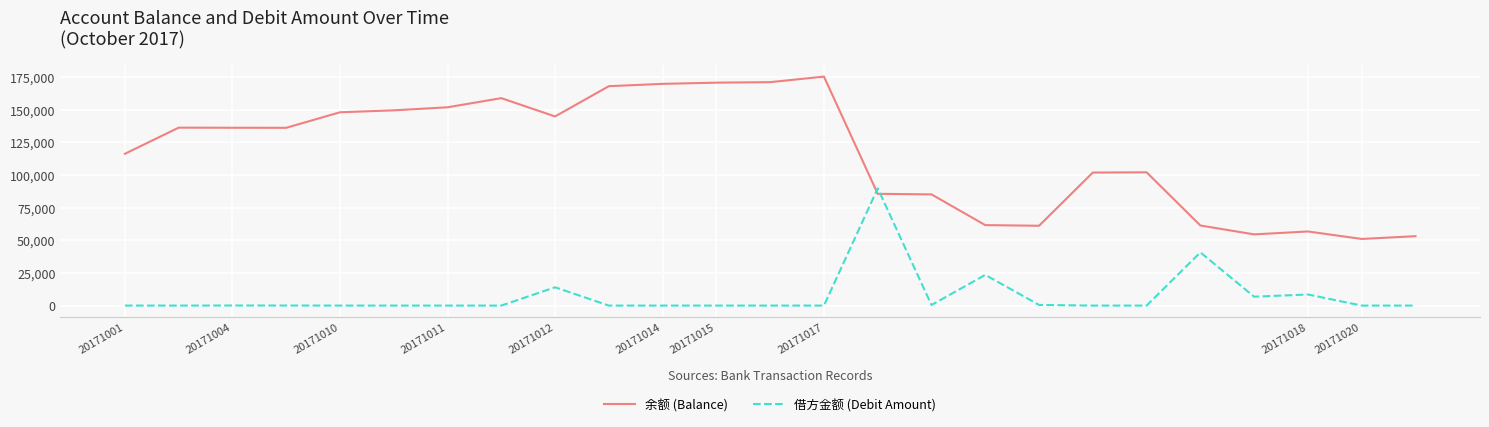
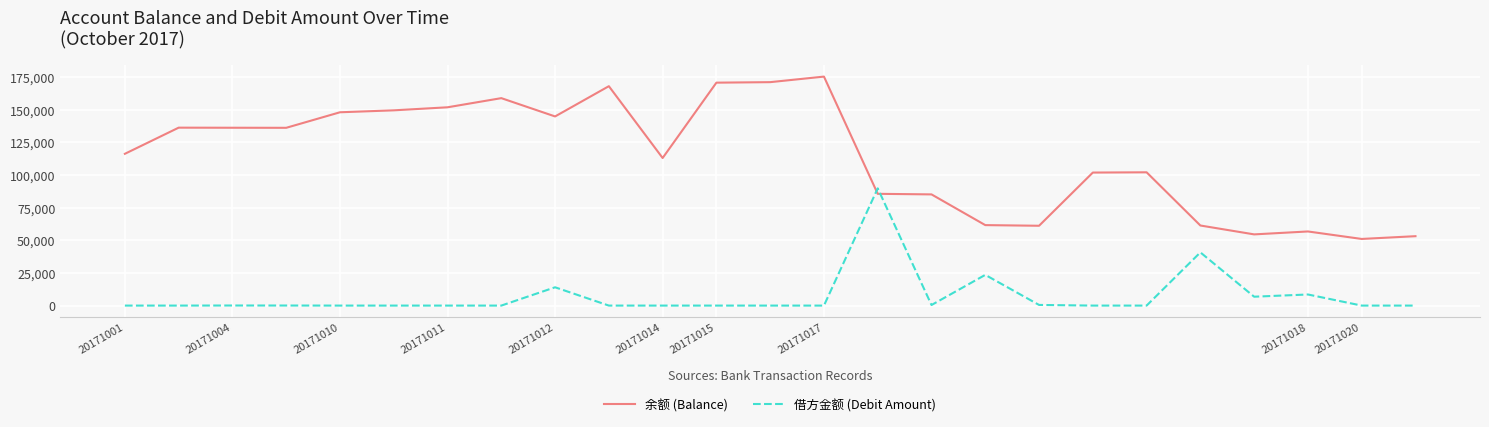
余额 (Balance), 20171014: 170,000 -> 113,000
